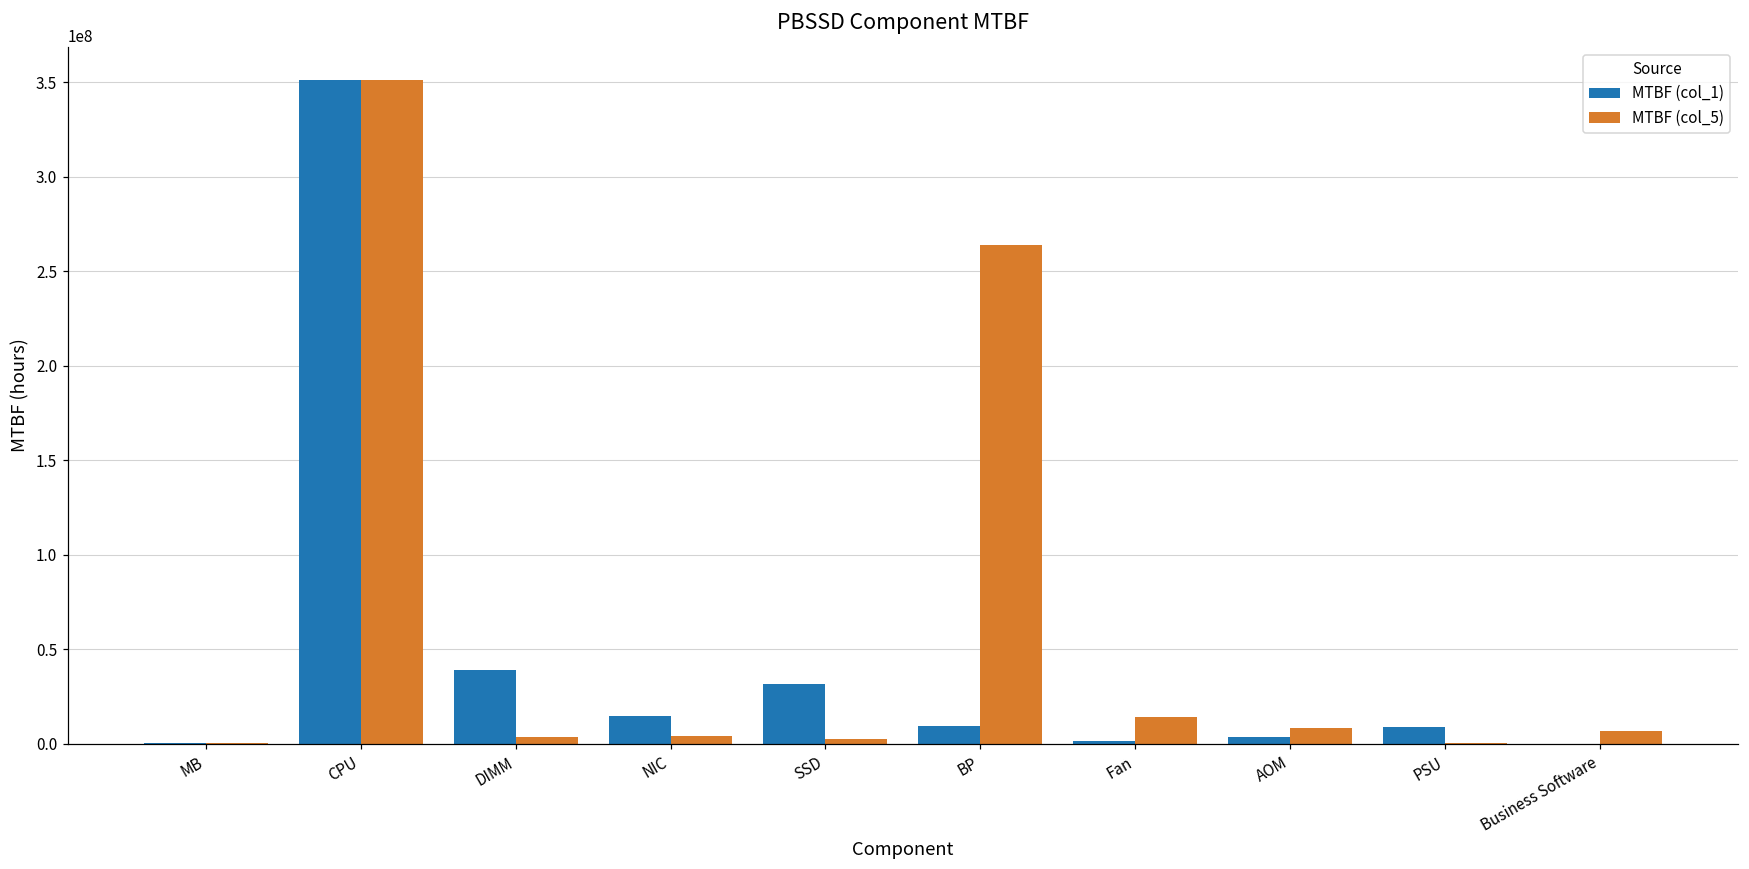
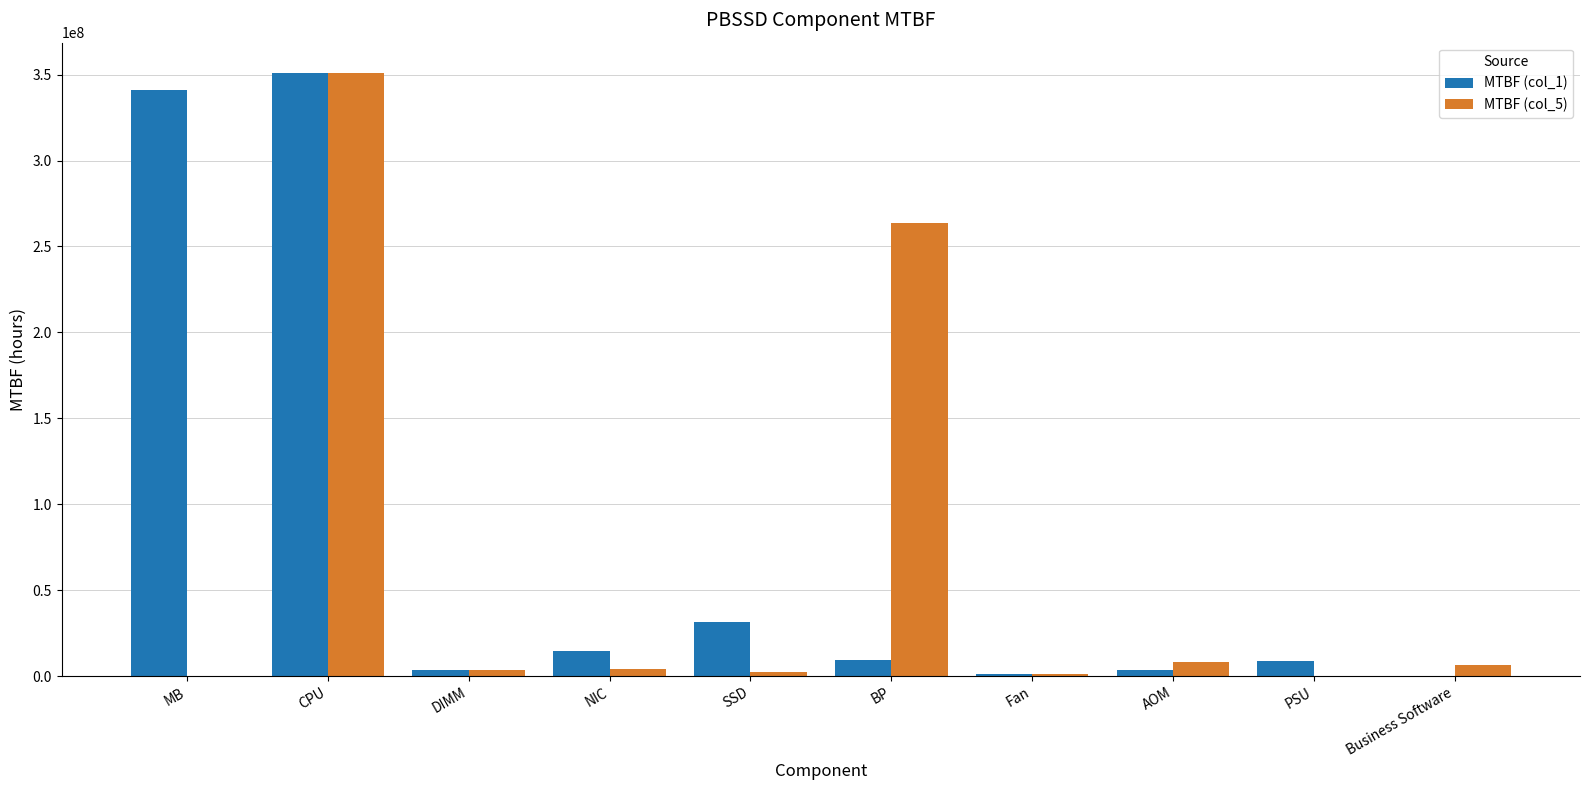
MTBF (col_1), MB: 0 -> 341000000
MTBF (col_1), DIMM: 39000000 -> 3000000
MTBF (col_5), Fan: 14000000 -> 2000000
